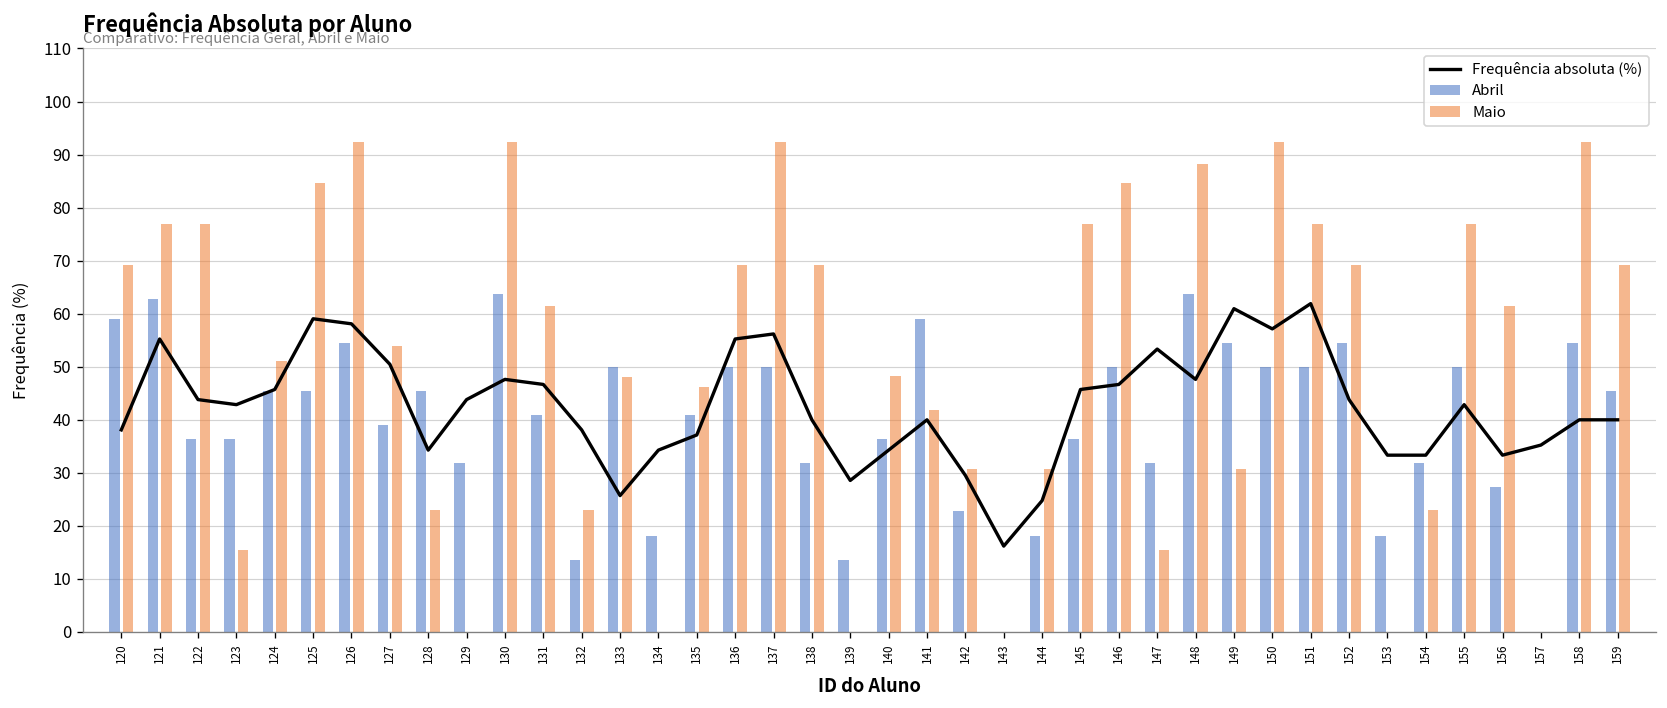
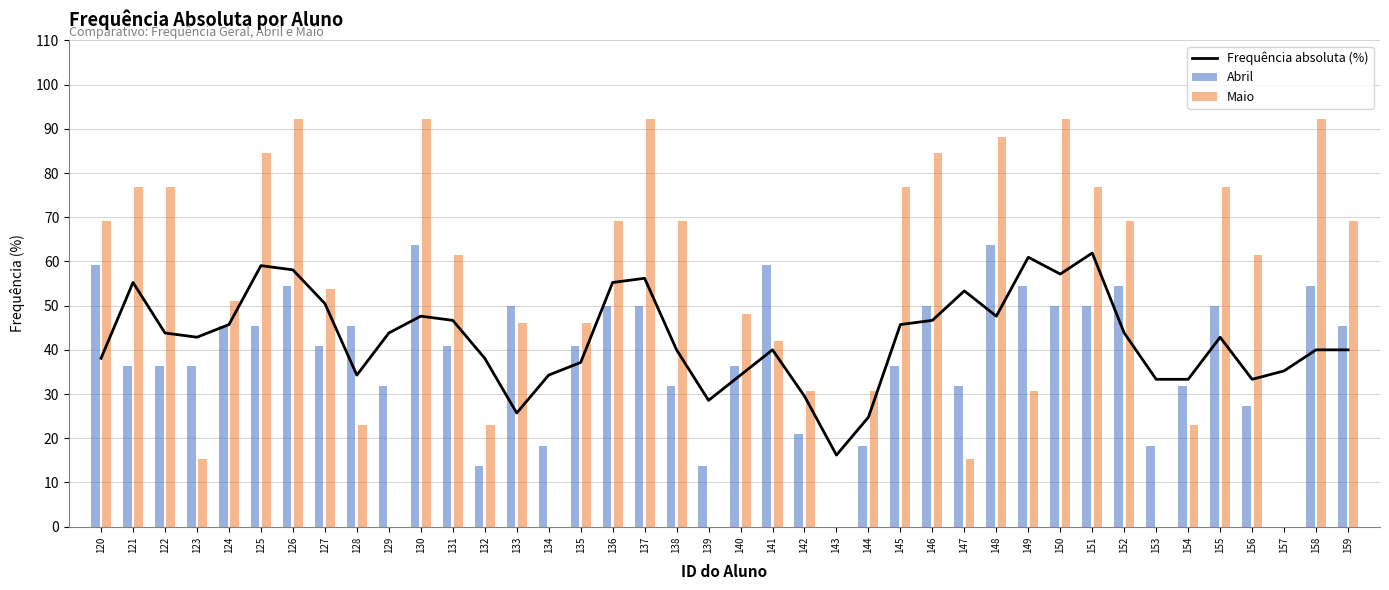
Abril, 121: 63 -> 36
Abril, 127: 39 -> 41
Maio, 133: 48 -> 46
Abril, 142: 23 -> 21
